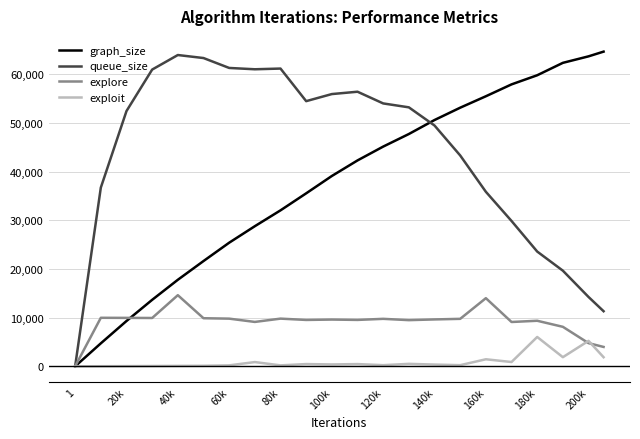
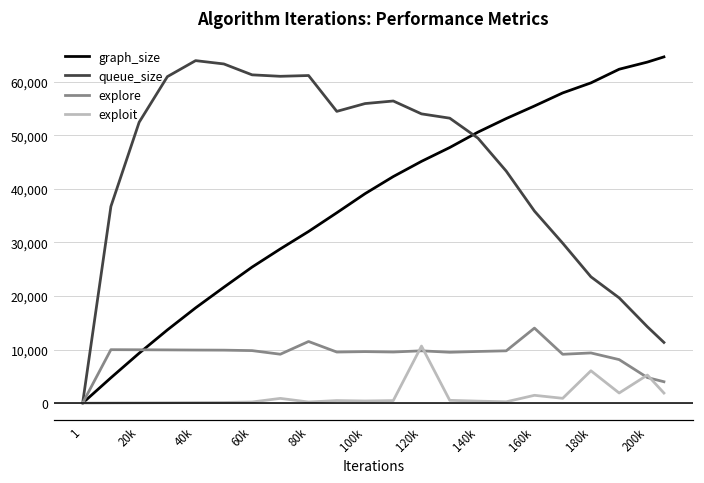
explore, 40k: 15,000 -> 10,000
explore, 80k: 10,000 -> 12,000
exploit, 120k: 0 -> 11,000
